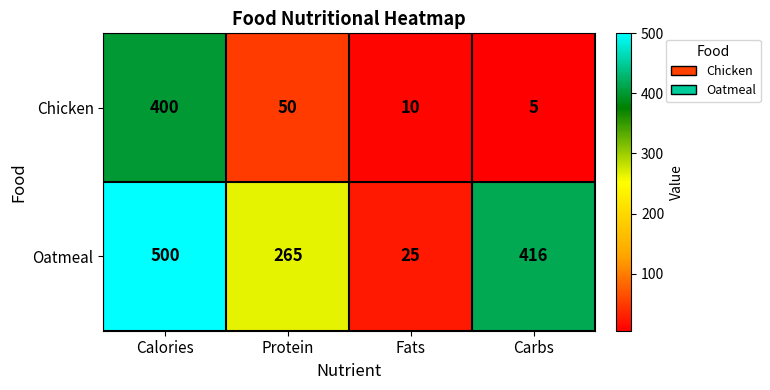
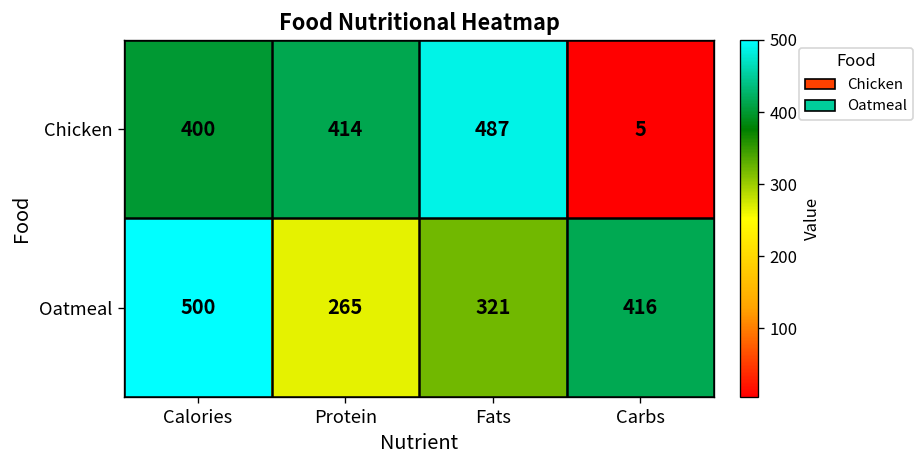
Chicken, Protein: 50 -> 414
Chicken, Fats: 10 -> 487
Oatmeal, Fats: 25 -> 321
